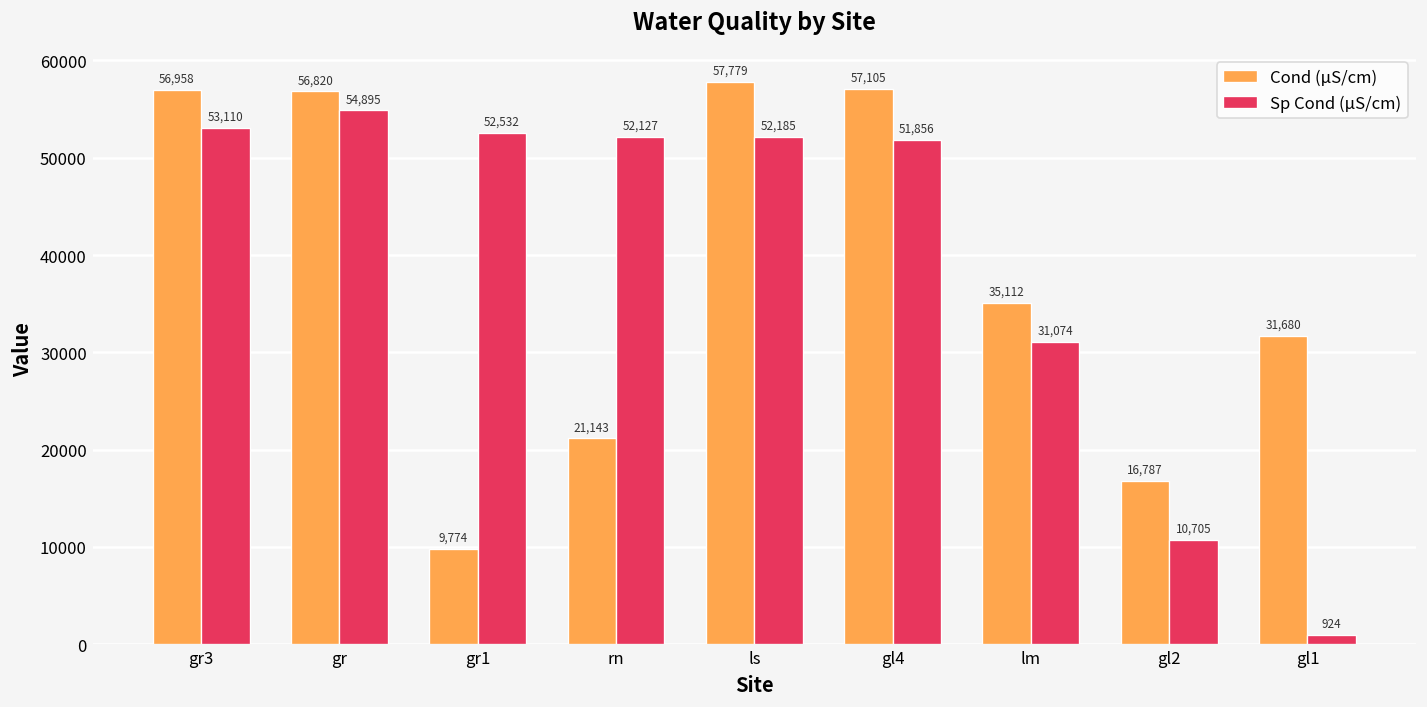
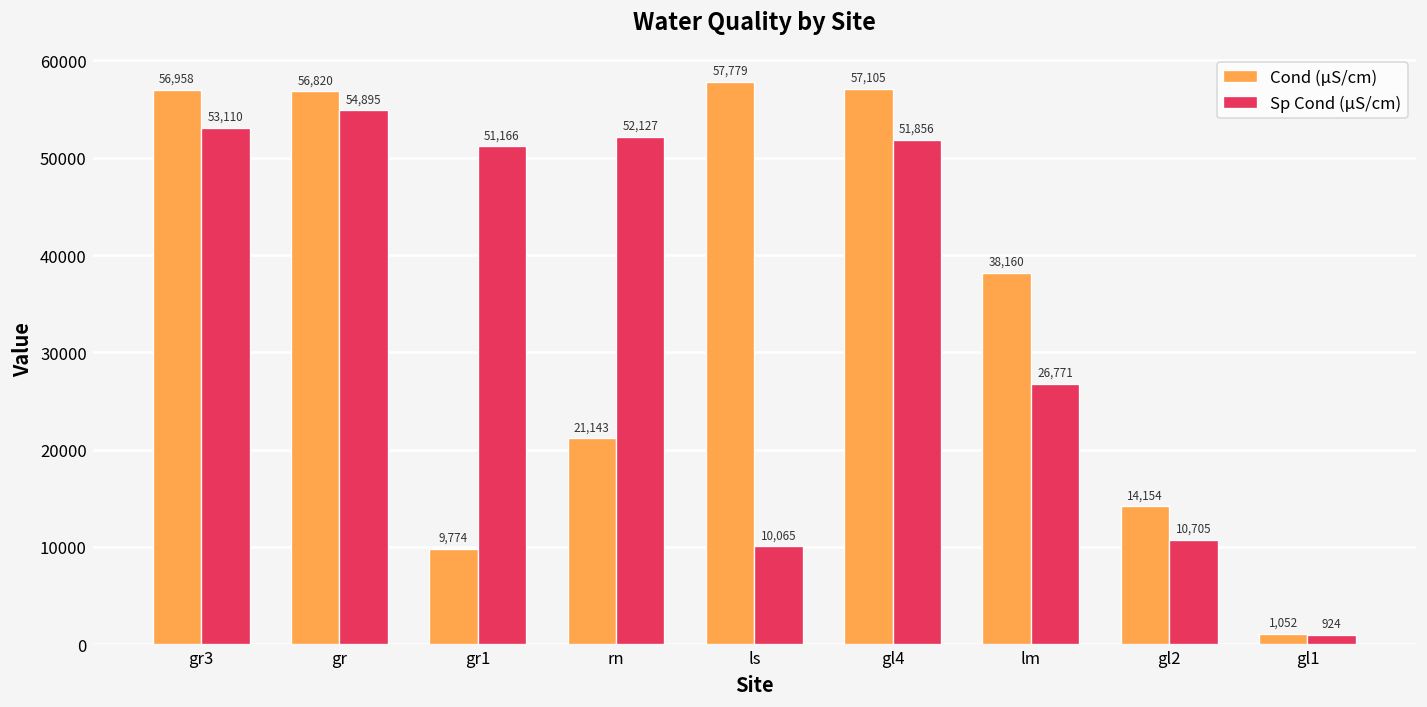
Sp Cond (µS/cm), gr1: 52,532 -> 51,166
Sp Cond (µS/cm), ls: 52,185 -> 10,065
Cond (µS/cm), lm: 35,112 -> 38,160
Sp Cond (µS/cm), lm: 31,074 -> 26,771
Cond (µS/cm), gl2: 16,787 -> 14,154
Cond (µS/cm), gl1: 31,680 -> 1,052
